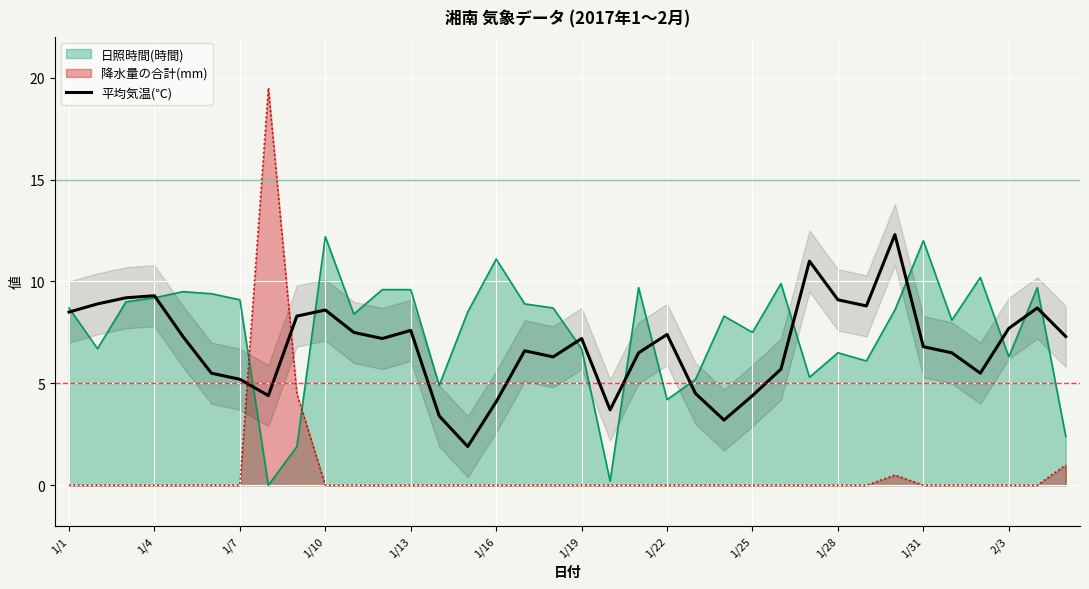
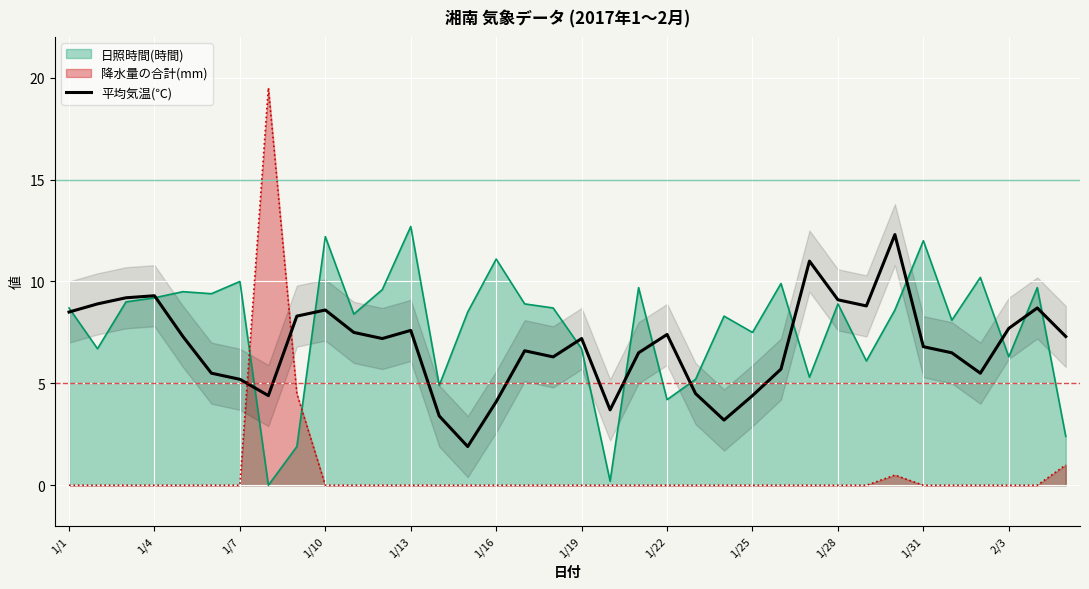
日照時間(時間), 1/7: 9.1 -> 10.0
日照時間(時間), 1/13: 9.6 -> 12.7
日照時間(時間), 1/28: 6.5 -> 8.9
